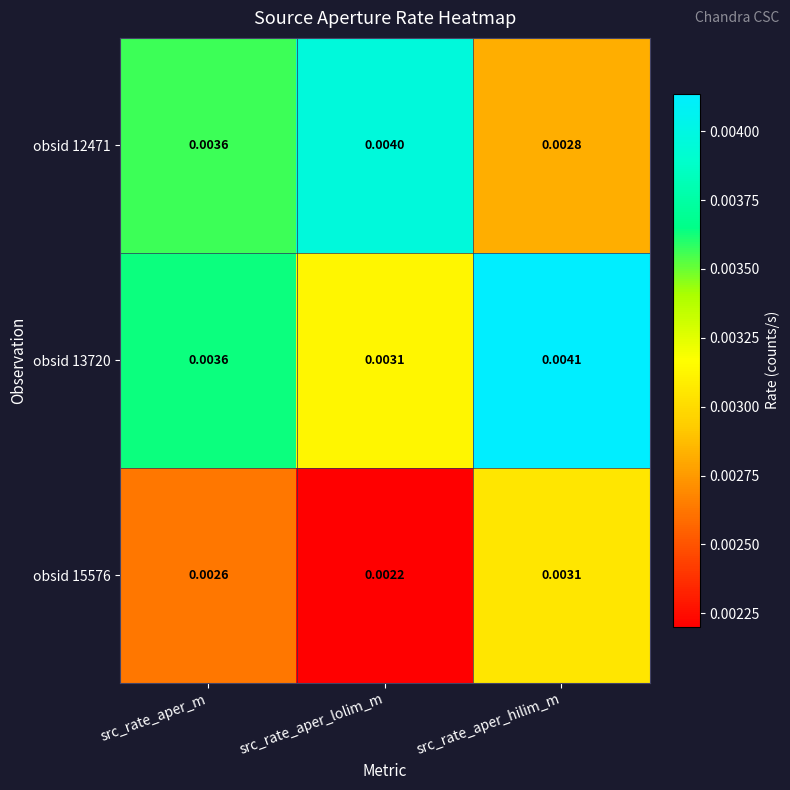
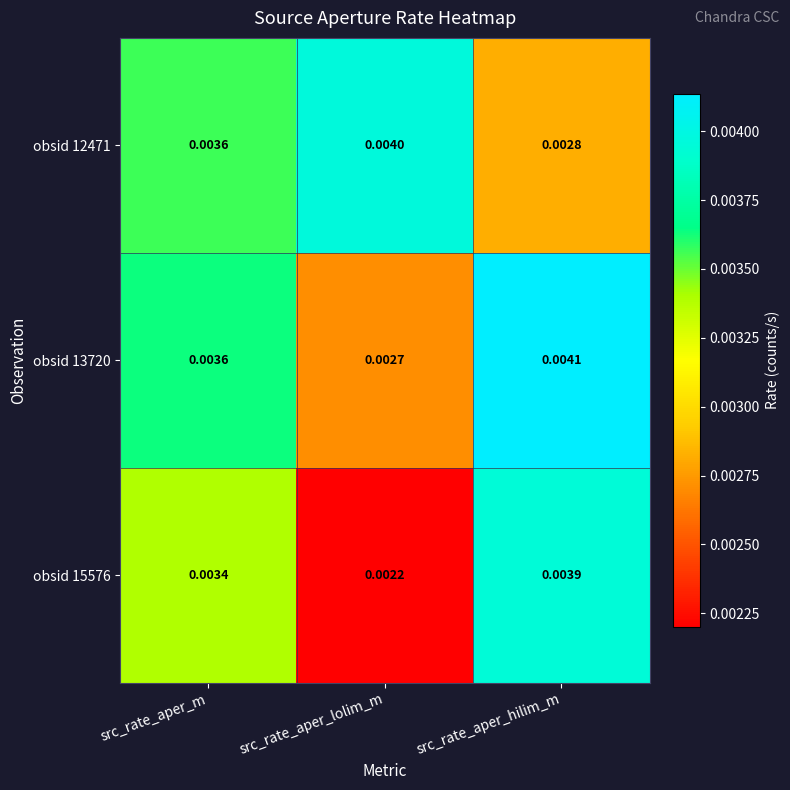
obsid 13720, src_rate_aper_lolim_m: 0.0031 -> 0.0027
obsid 15576, src_rate_aper_m: 0.0026 -> 0.0034
obsid 15576, src_rate_aper_hilim_m: 0.0031 -> 0.0039
